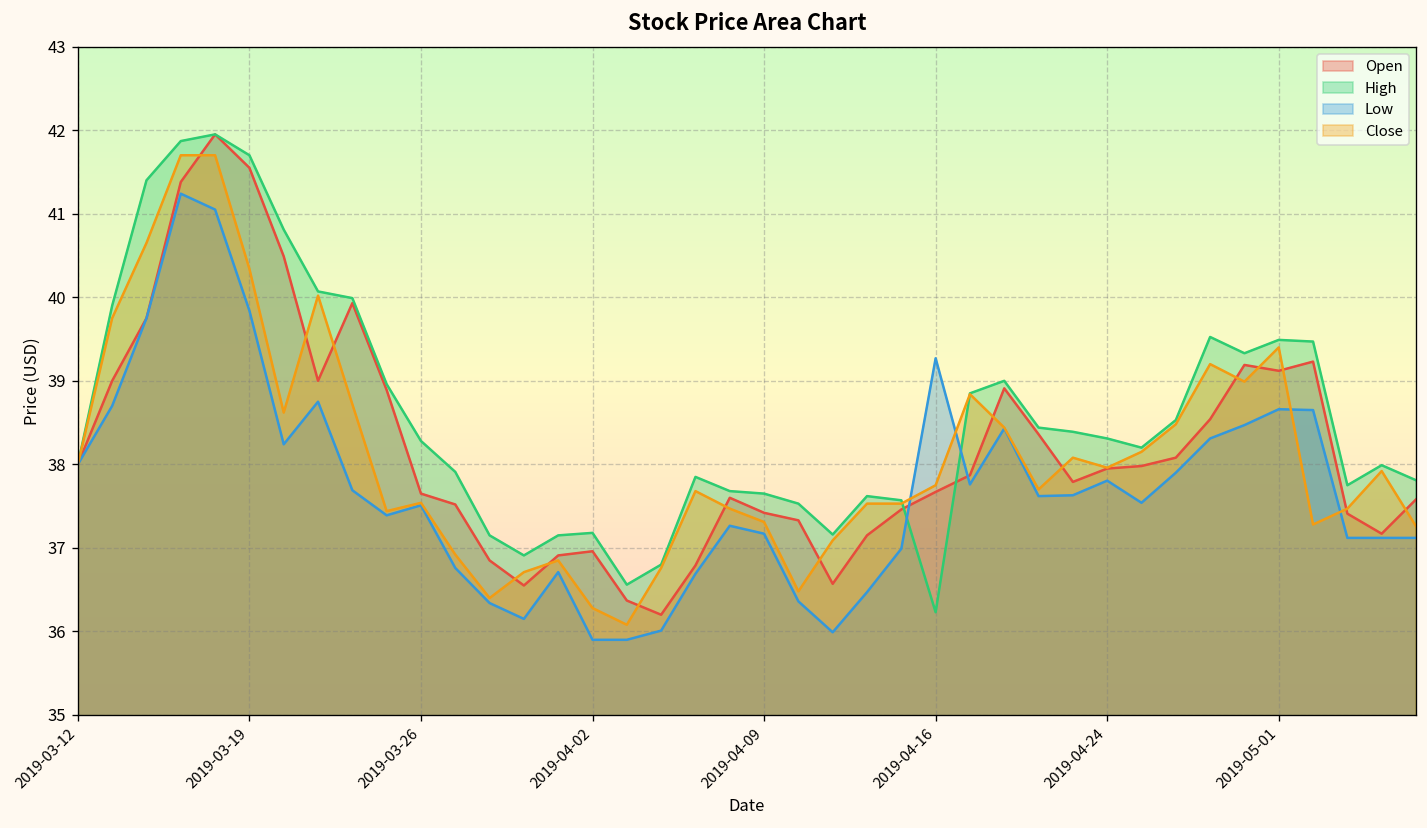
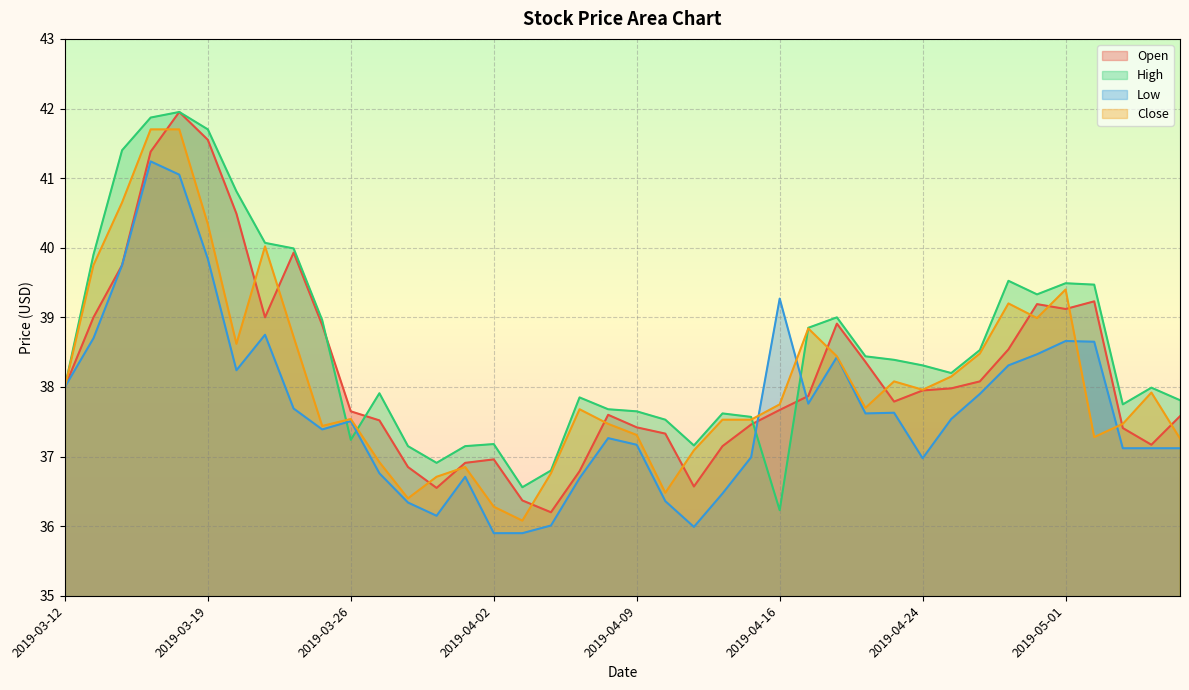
High, 2019-03-26: 38.3 -> 37.2
Low, 2019-04-24: 37.8 -> 37.0
